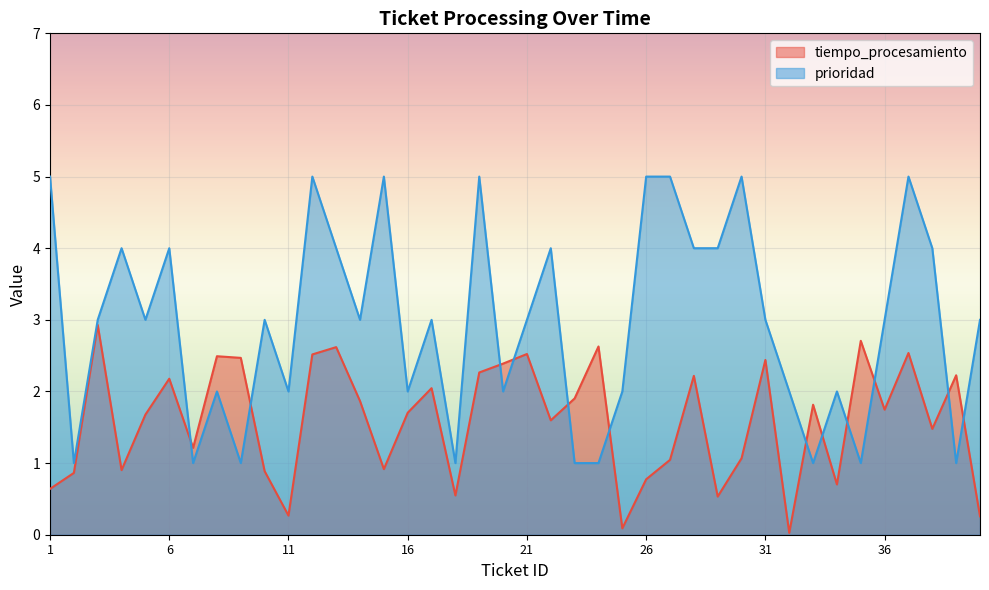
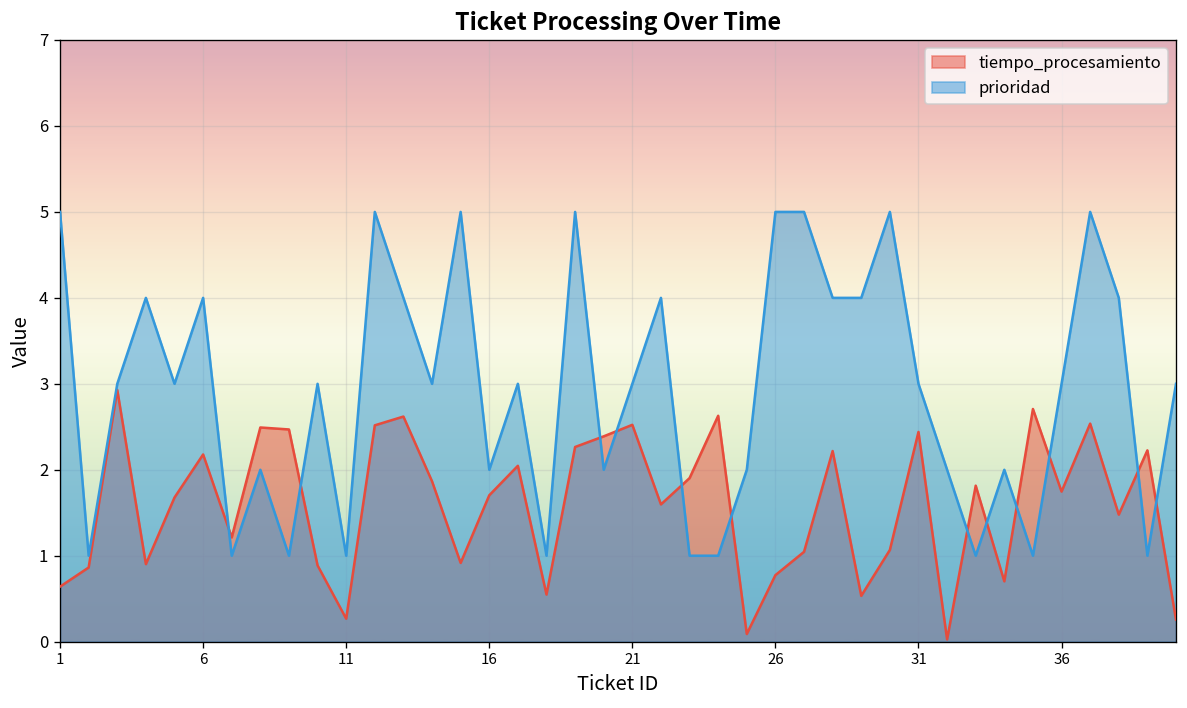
prioridad, 11: 2 -> 1
